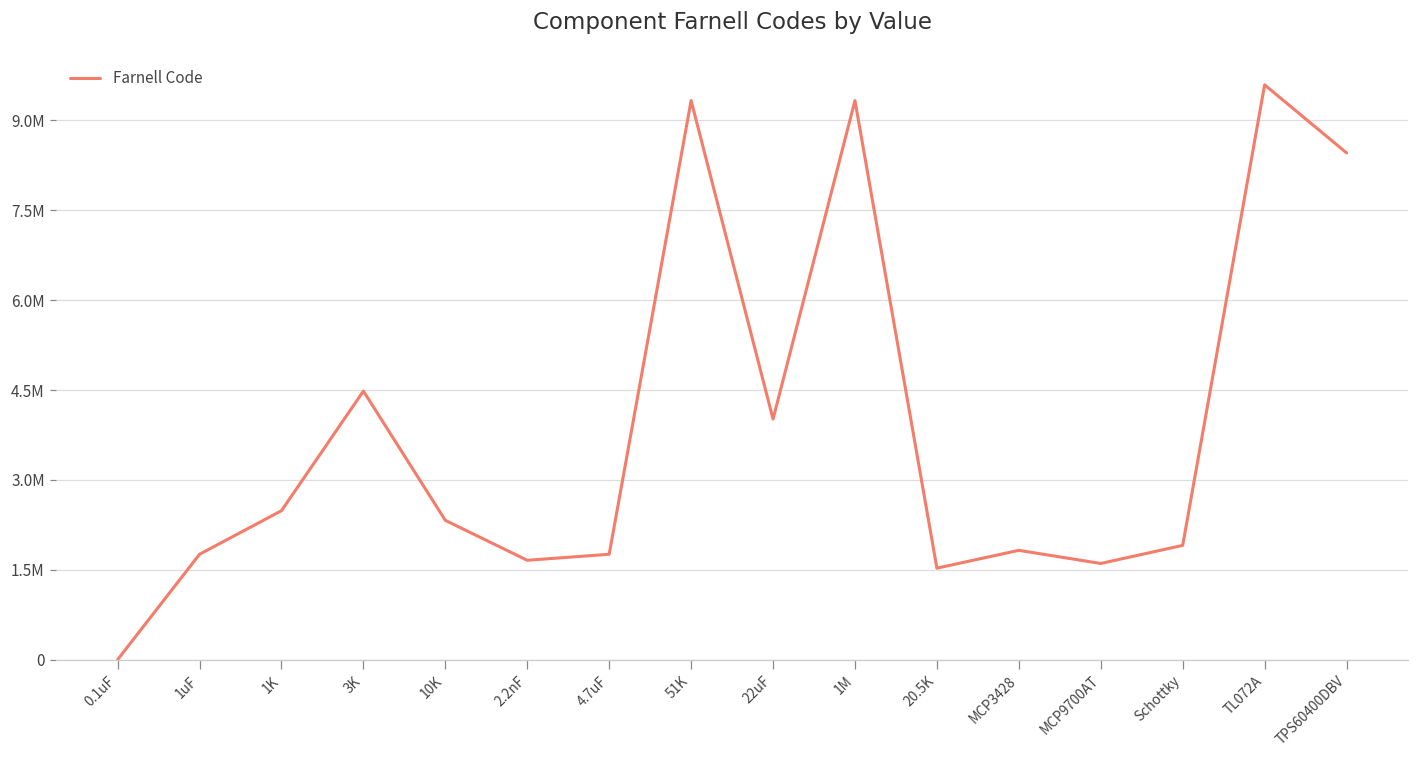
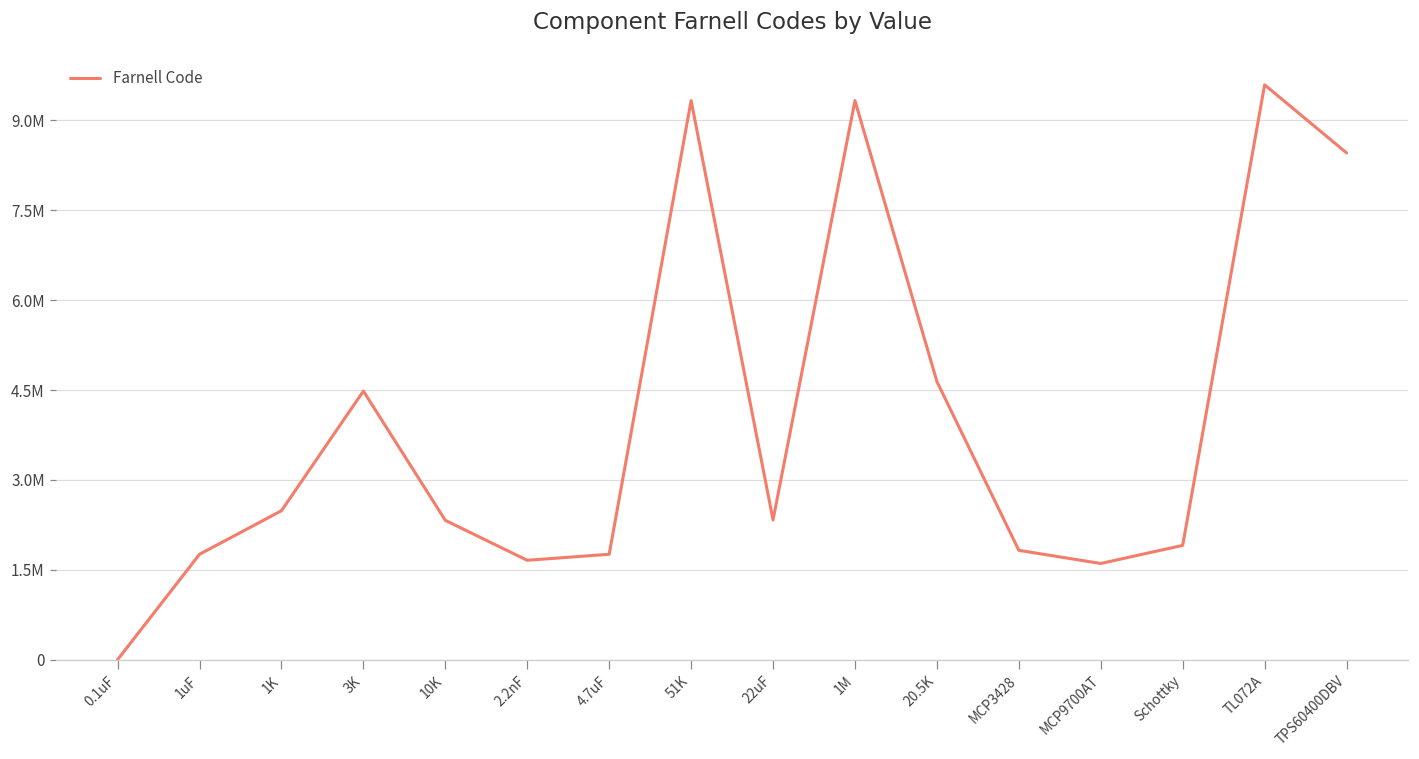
22uF: 4000000 -> 2300000
20.5K: 1500000 -> 4600000
